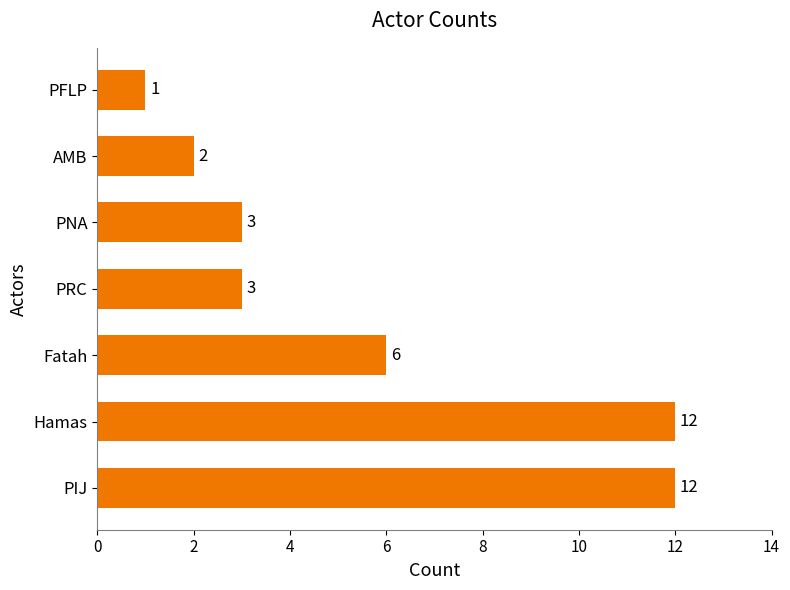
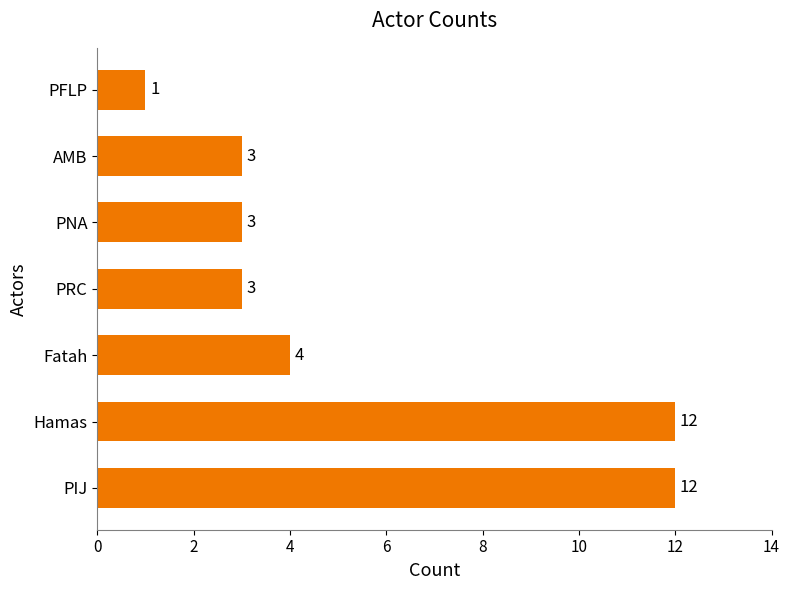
AMB: 2 -> 3
Fatah: 6 -> 4
